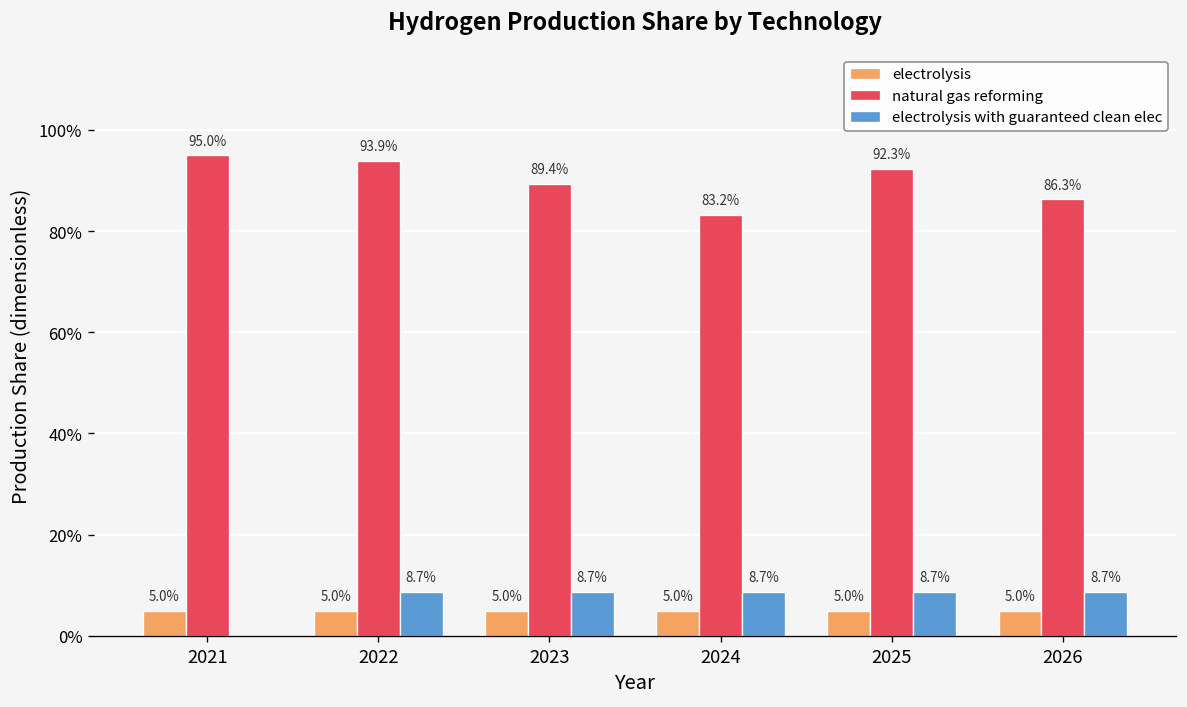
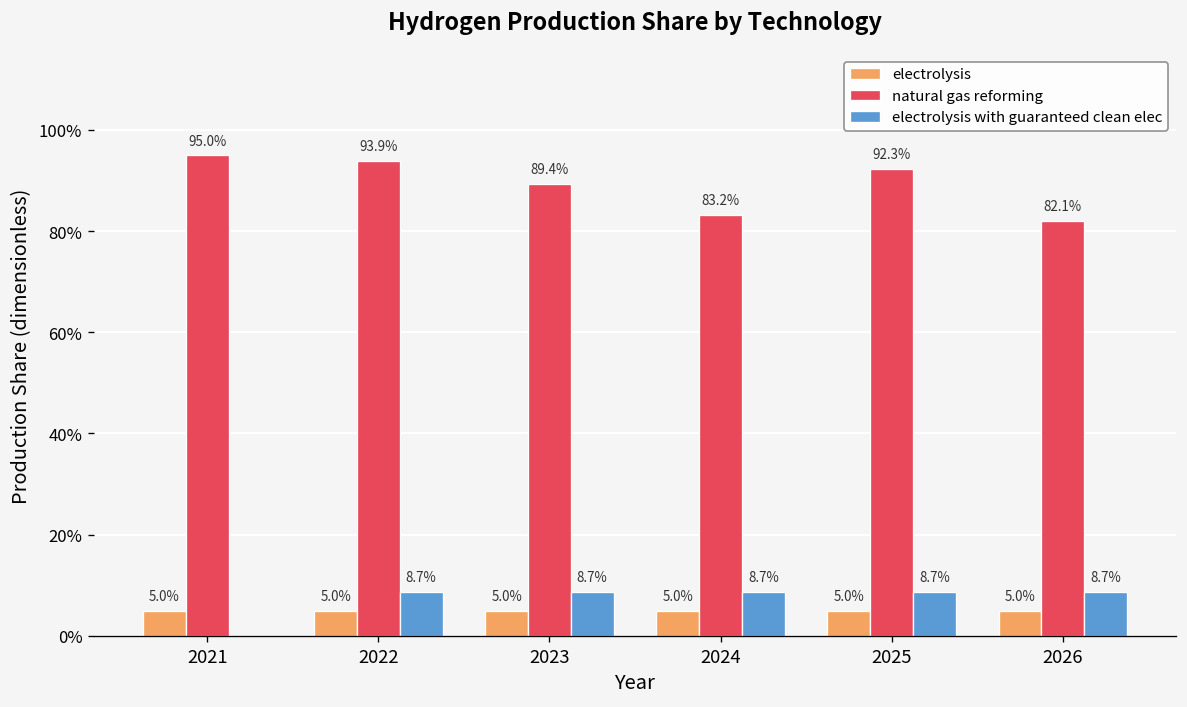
natural gas reforming, 2026: 86.3% -> 82.1%
